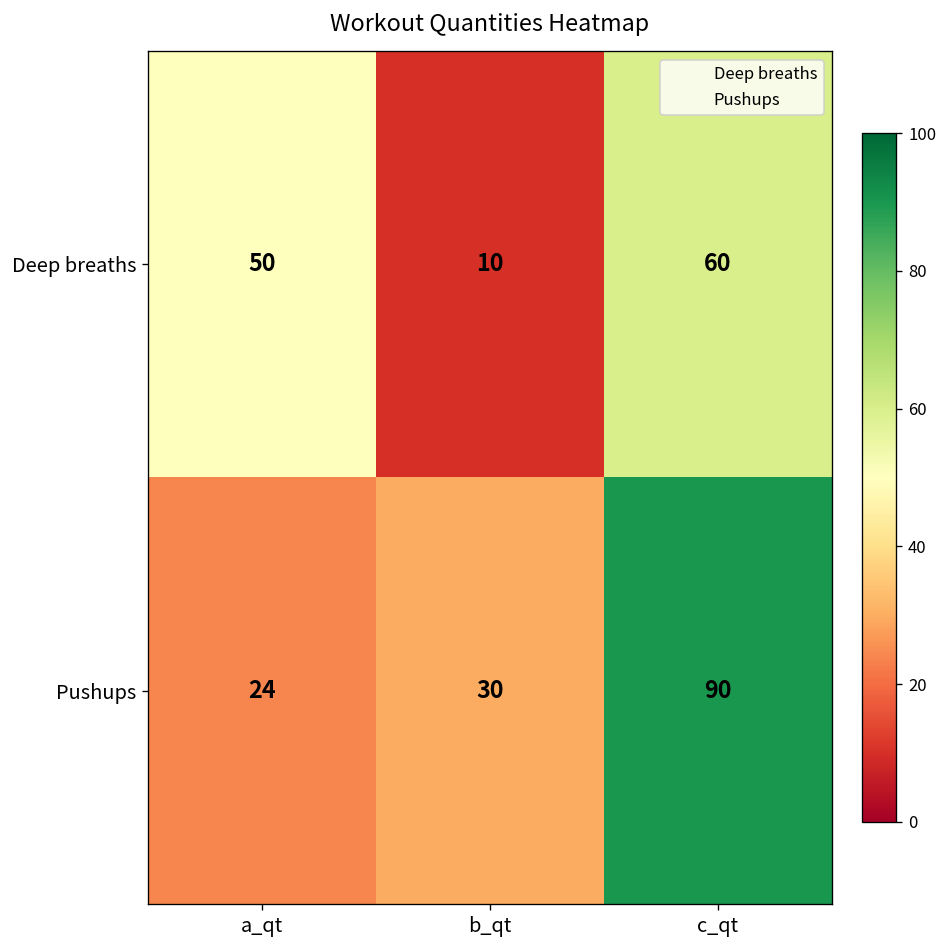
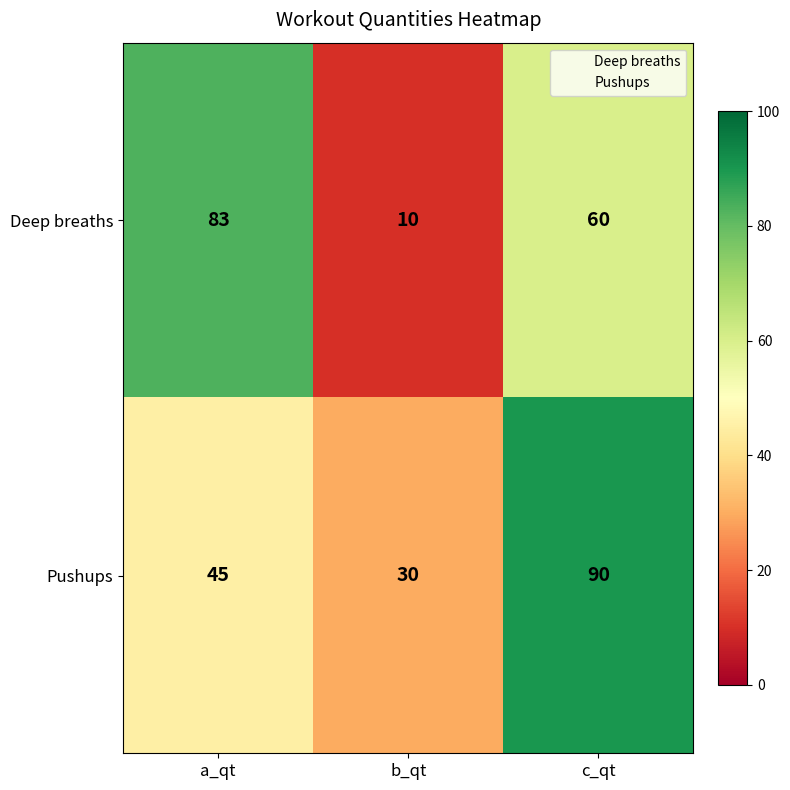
Deep breaths, a_qt: 50 -> 83
Pushups, a_qt: 24 -> 45
